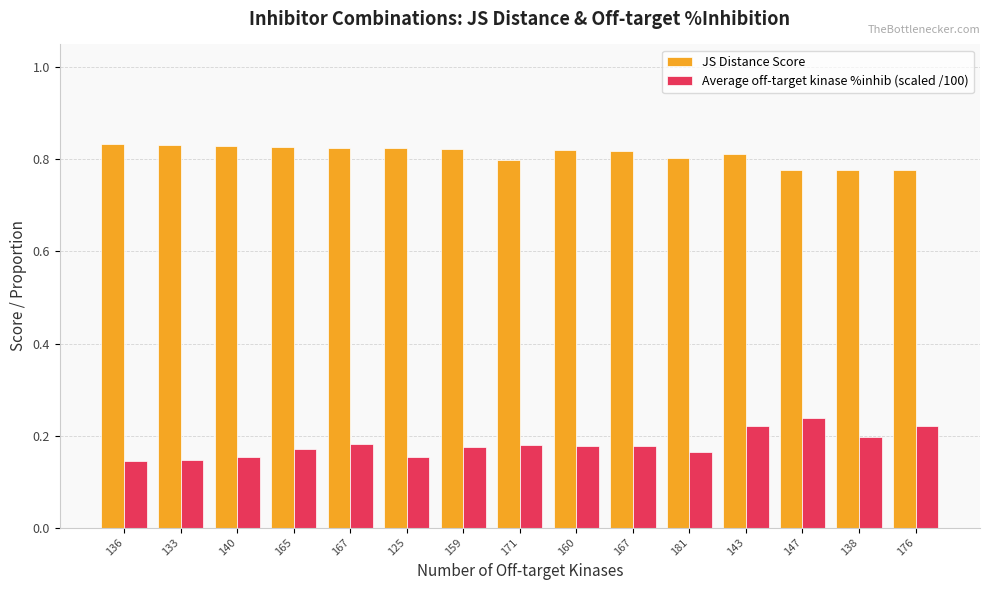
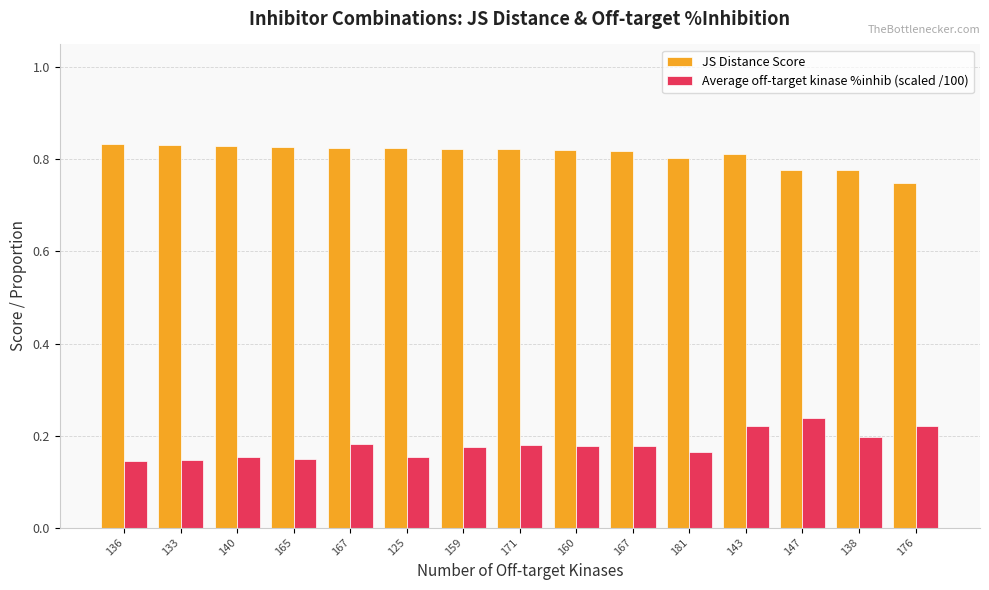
Average off-target kinase %inhib (scaled /100), 165: 0.17 -> 0.15
JS Distance Score, 171: 0.80 -> 0.82
JS Distance Score, 176: 0.78 -> 0.75
